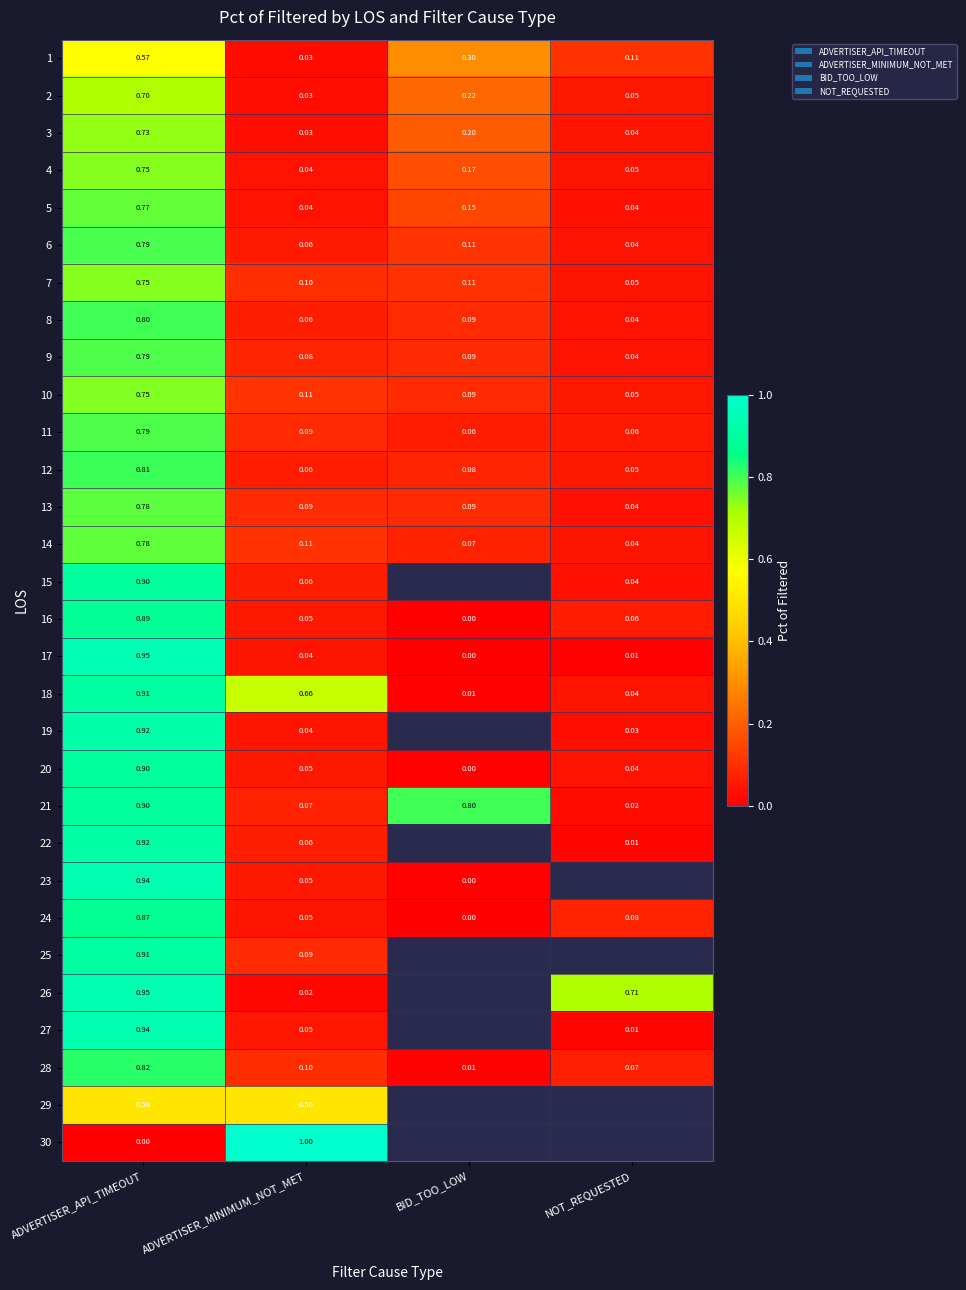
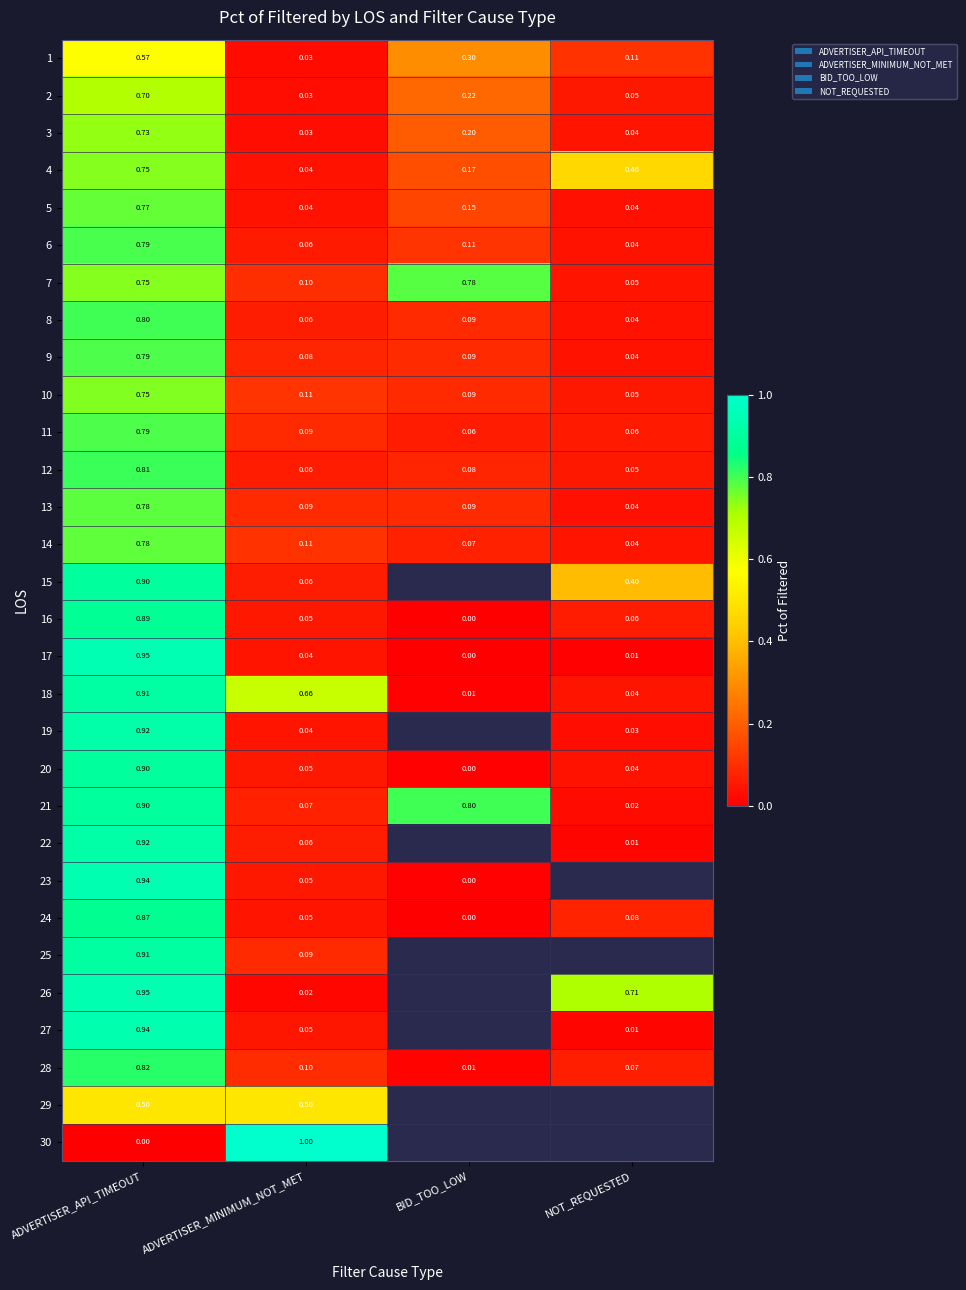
4, NOT_REQUESTED: 0.05 -> 0.46
7, BID_TOO_LOW: 0.11 -> 0.78
15, NOT_REQUESTED: 0.04 -> 0.40
